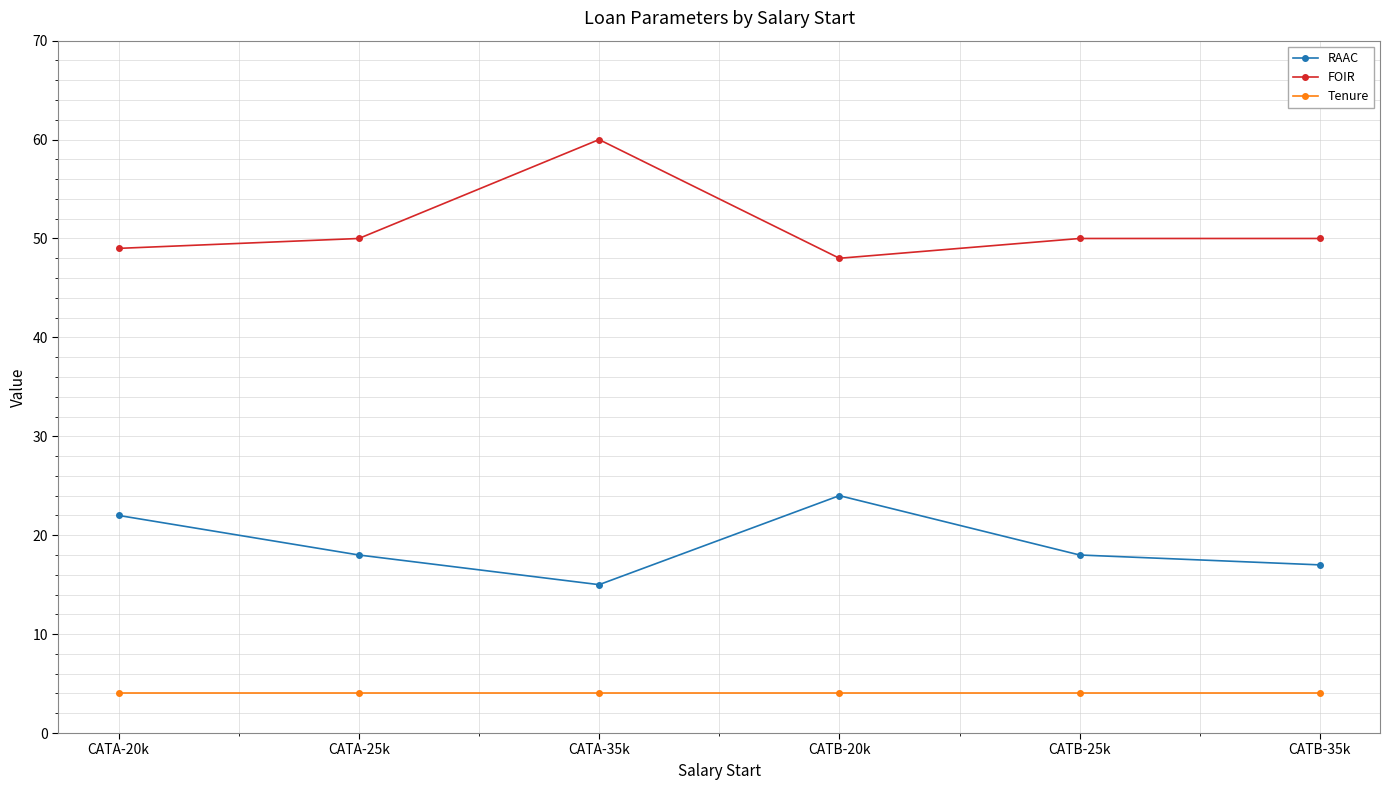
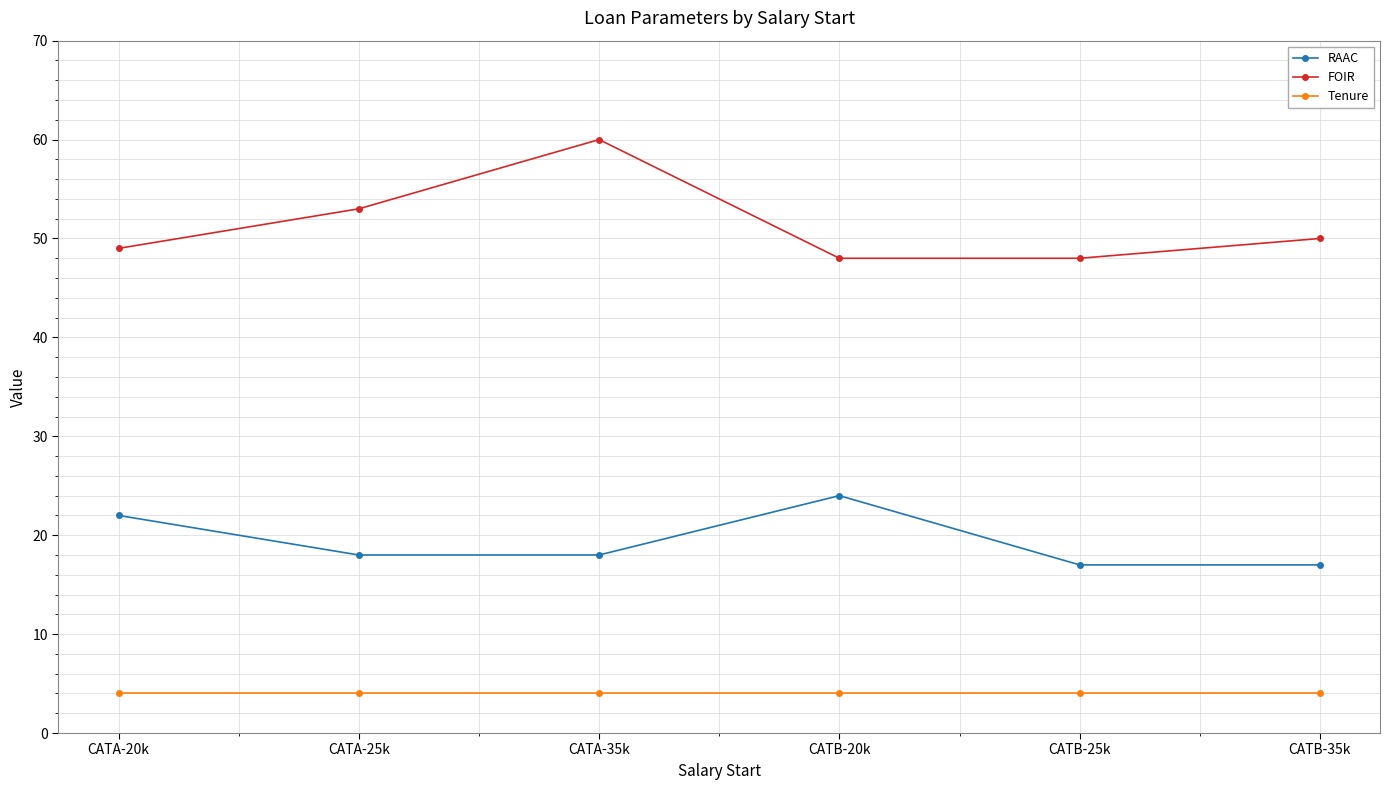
FOIR, CATA-25k: 50 -> 53
RAAC, CATA-35k: 15 -> 18
RAAC, CATB-25k: 18 -> 17
FOIR, CATB-25k: 50 -> 48
